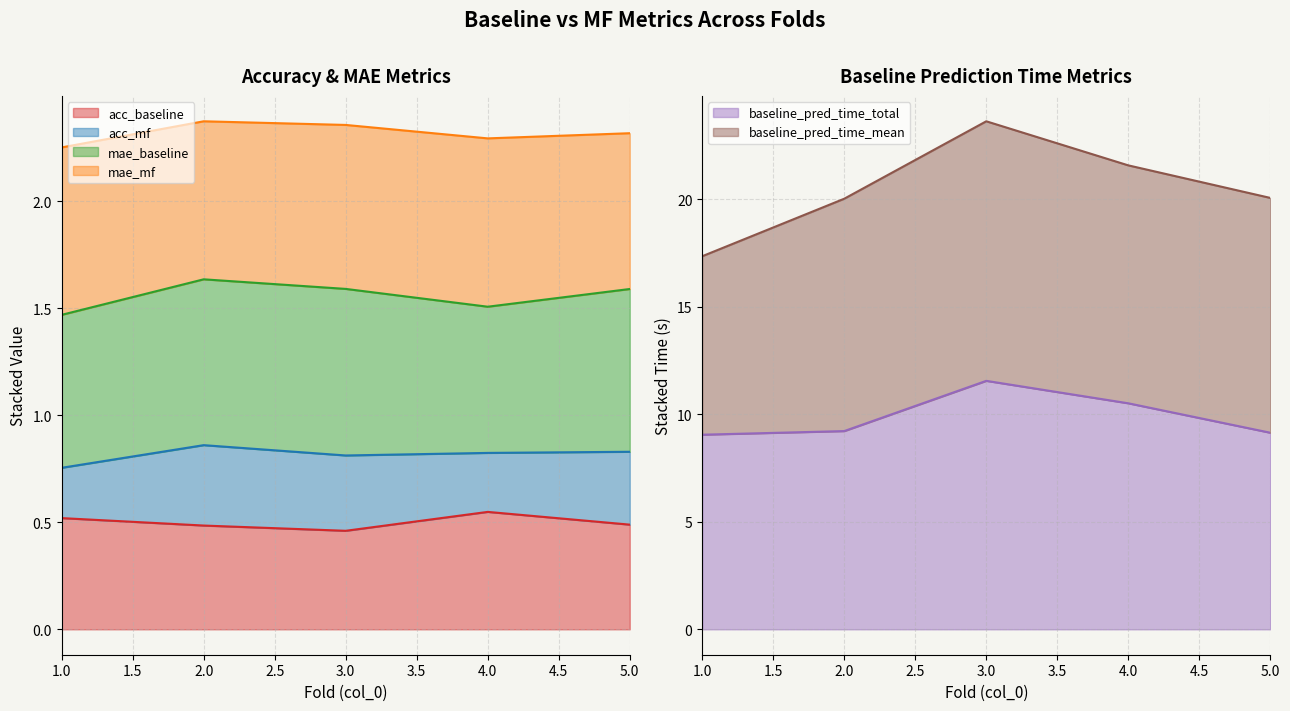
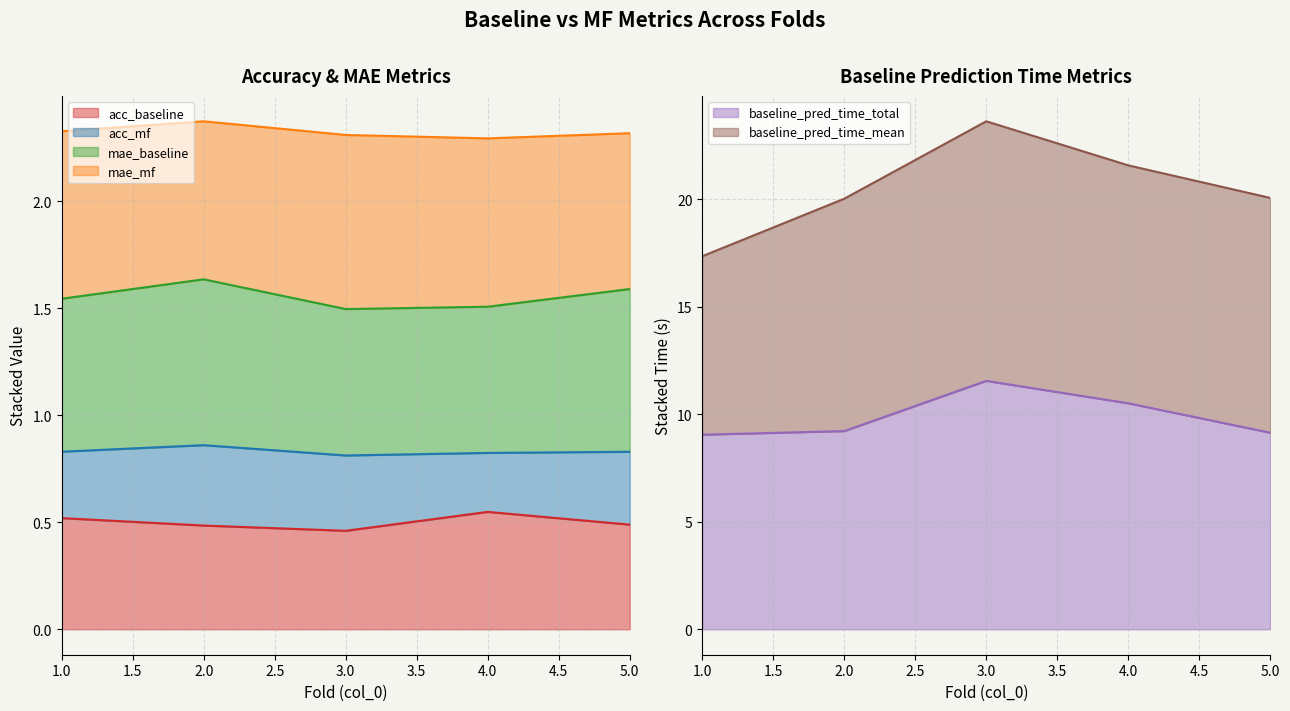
Accuracy & MAE Metrics, acc_mf, 1.0: 0.23 -> 0.31
Accuracy & MAE Metrics, mae_baseline, 3.0: 0.78 -> 0.68
Accuracy & MAE Metrics, mae_mf, 3.0: 0.77 -> 0.81
